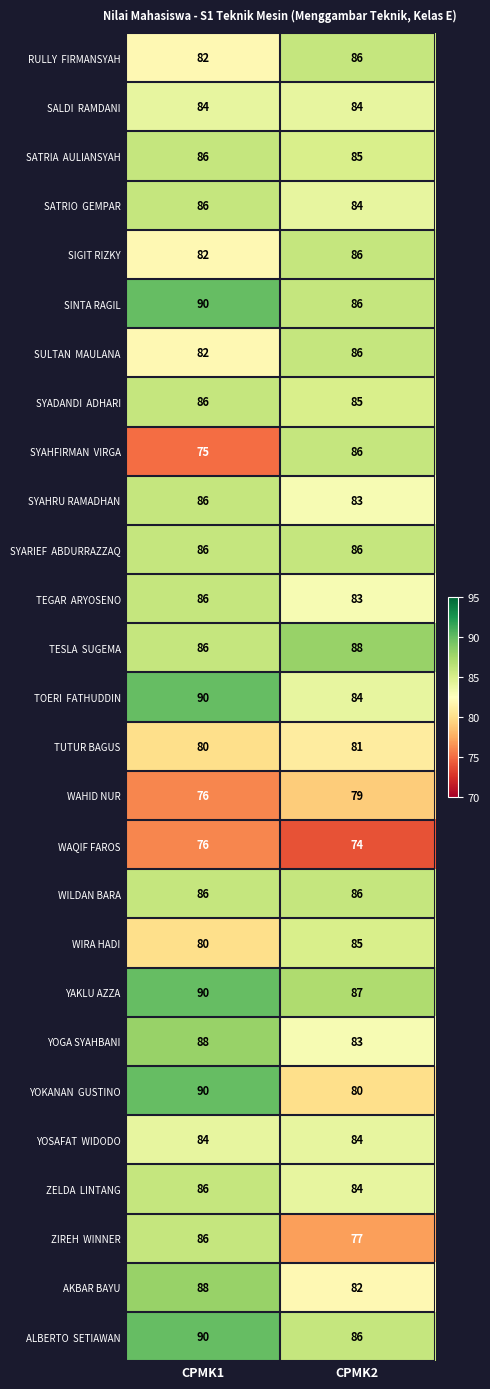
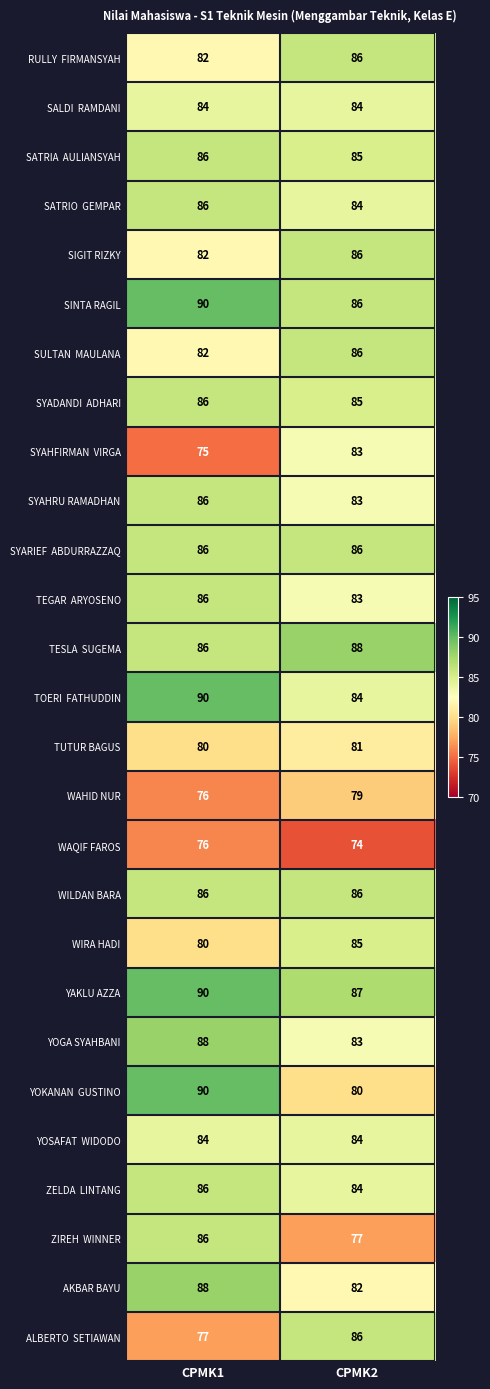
SYAHFIRMAN VIRGA, CPMK2: 86 -> 83
ALBERTO SETIAWAN, CPMK1: 90 -> 77
